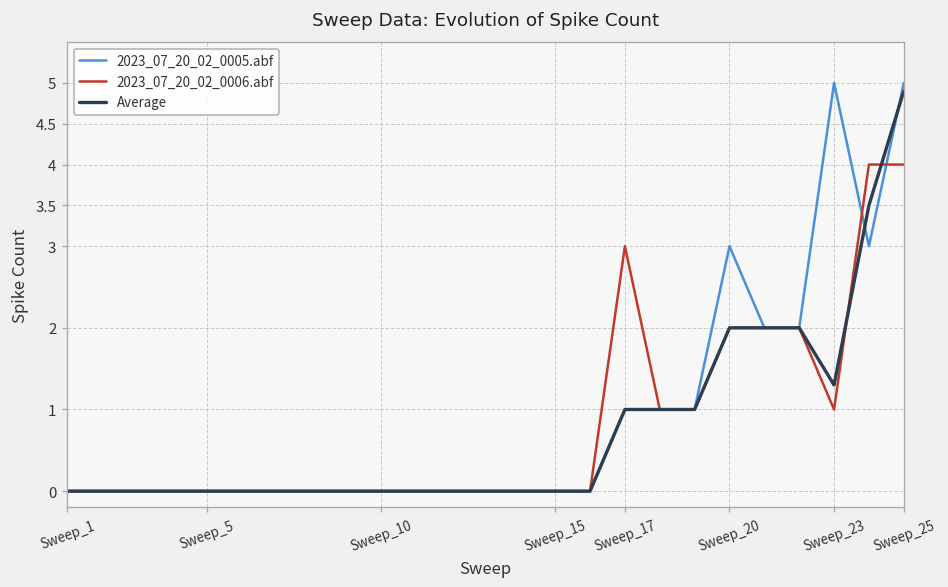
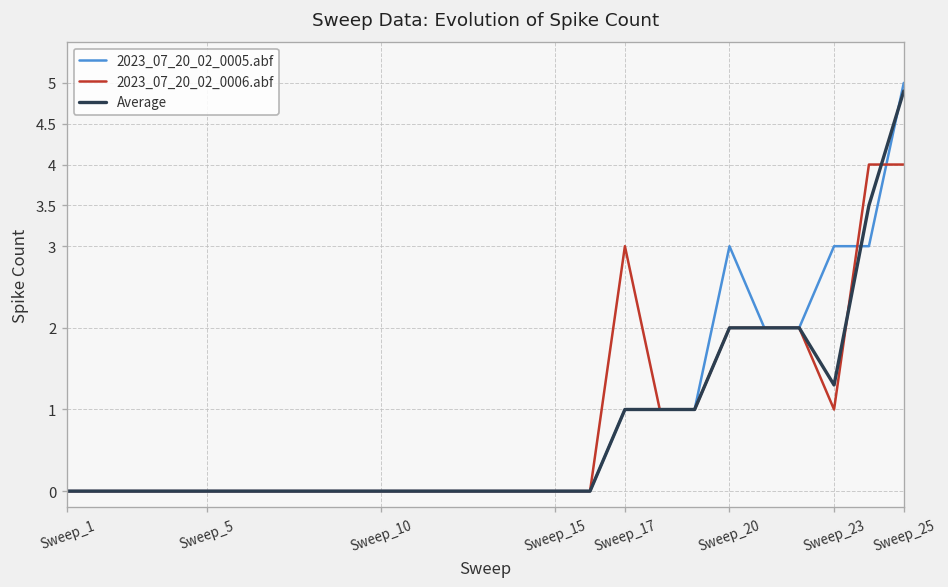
2023_07_20_02_0005.abf, Sweep_23: 5 -> 3
